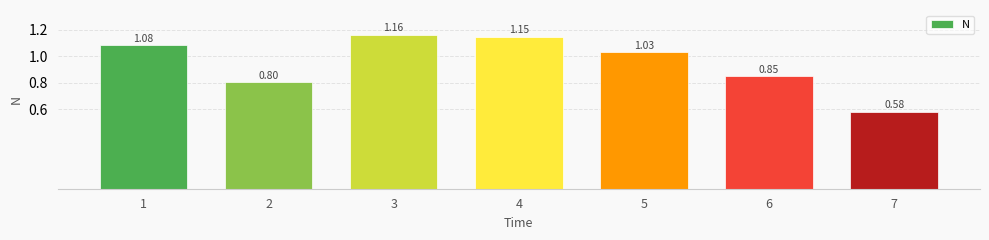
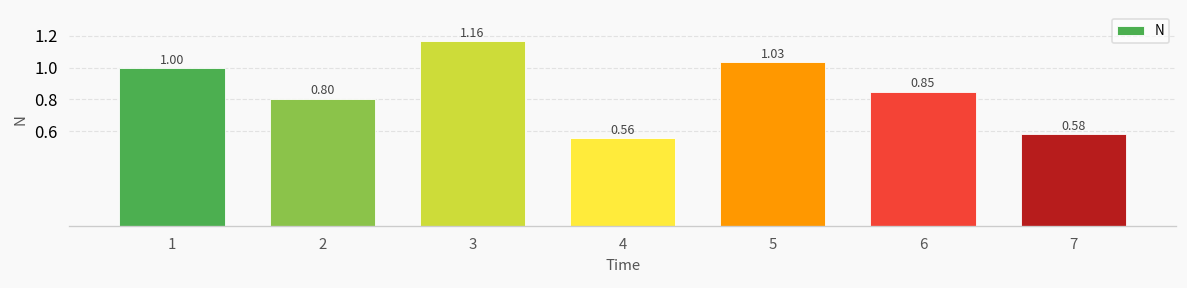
1: 1.08 -> 1.00
4: 1.15 -> 0.56
